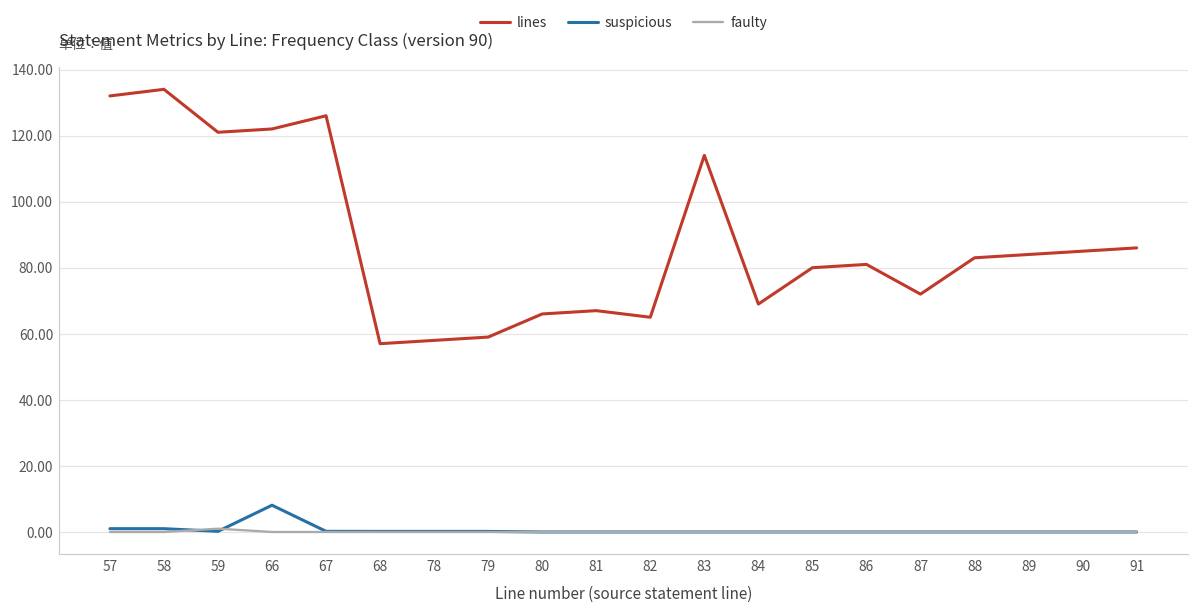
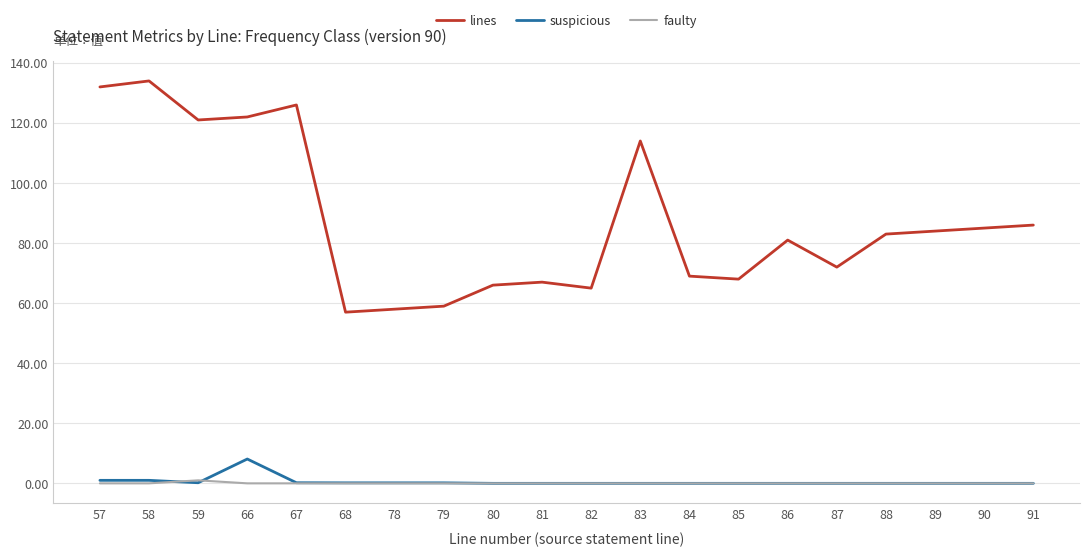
lines, 85: 80 -> 68
